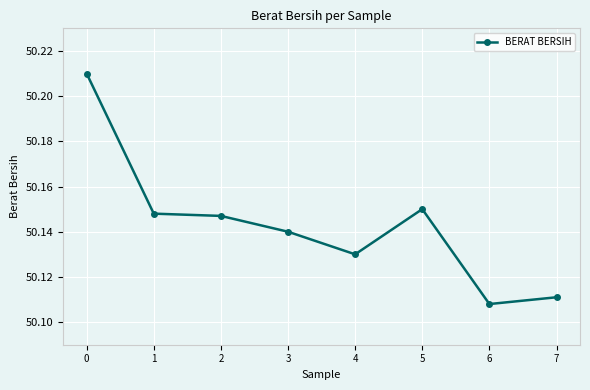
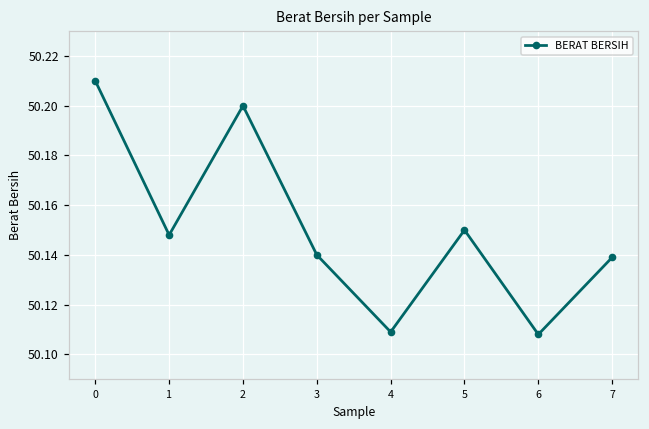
2: 50.147 -> 50.200
4: 50.130 -> 50.109
7: 50.111 -> 50.139
